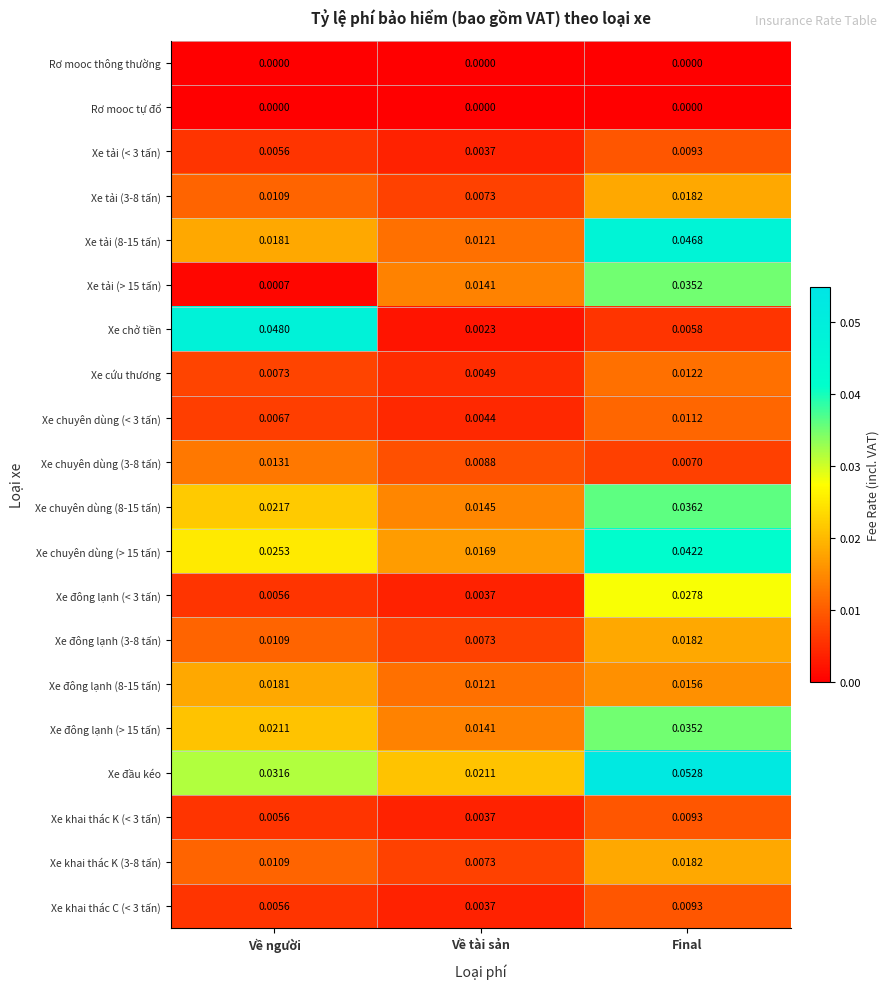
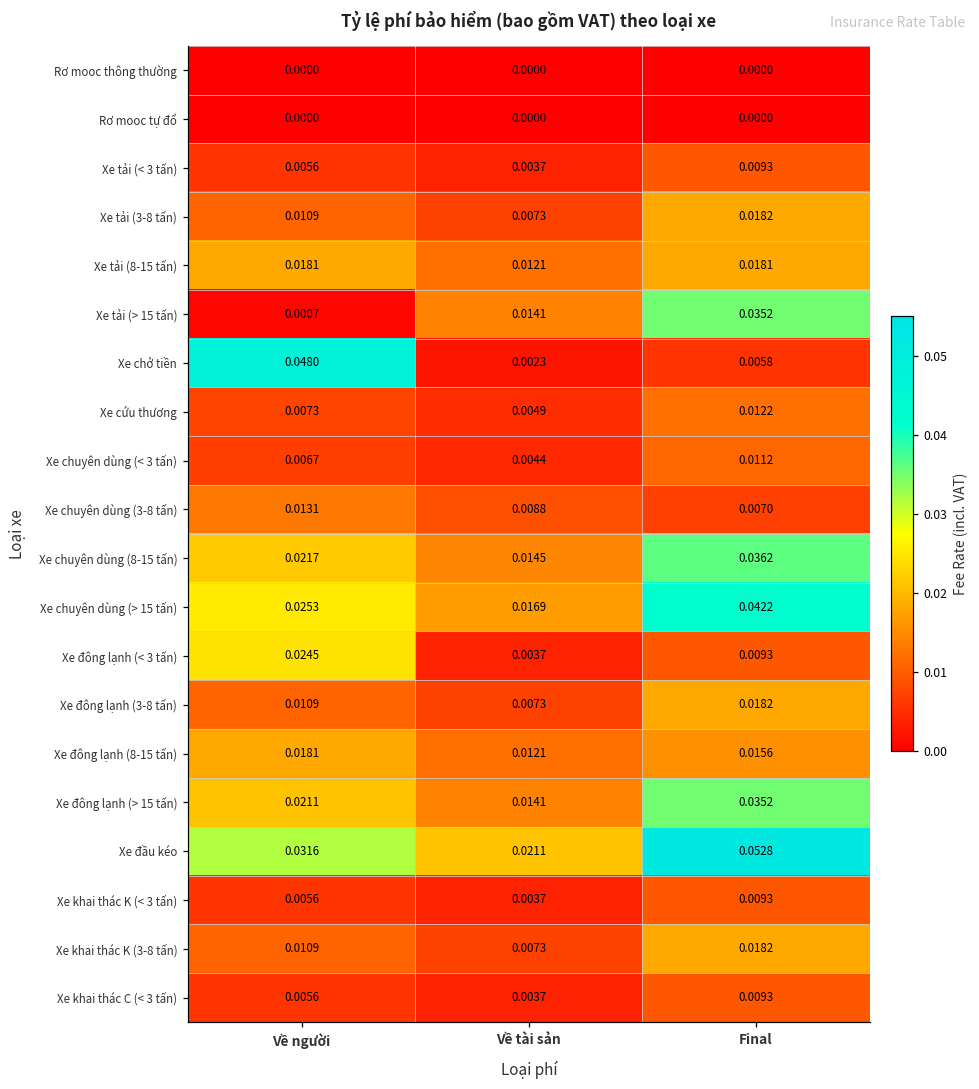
Xe tải (8-15 tấn), Final: 0.0468 -> 0.0181
Xe đông lạnh (< 3 tấn), Về người: 0.0056 -> 0.0245
Xe đông lạnh (< 3 tấn), Final: 0.0278 -> 0.0093
